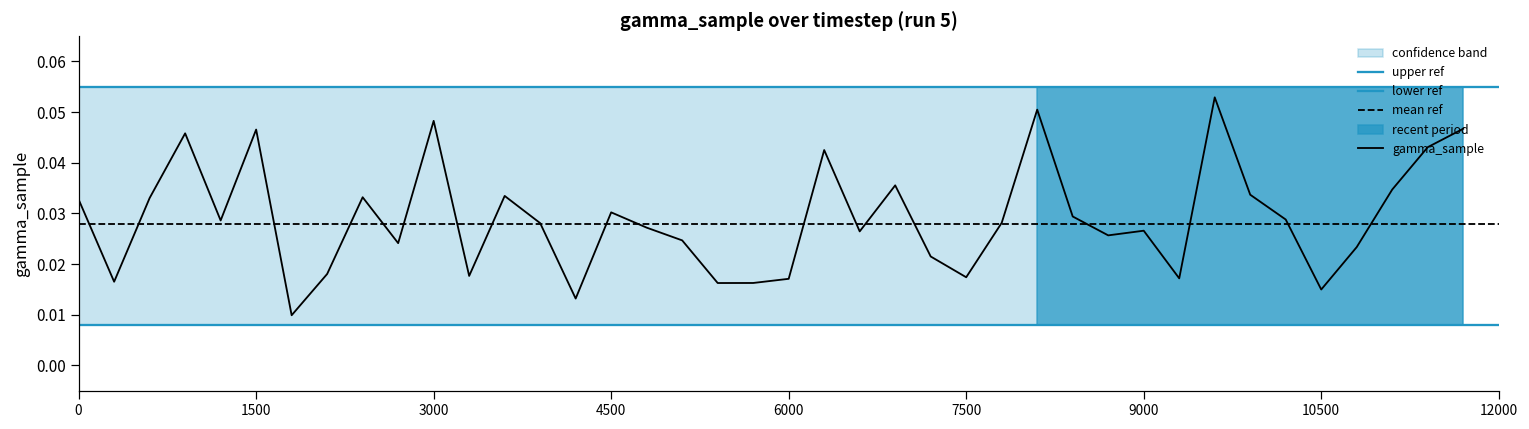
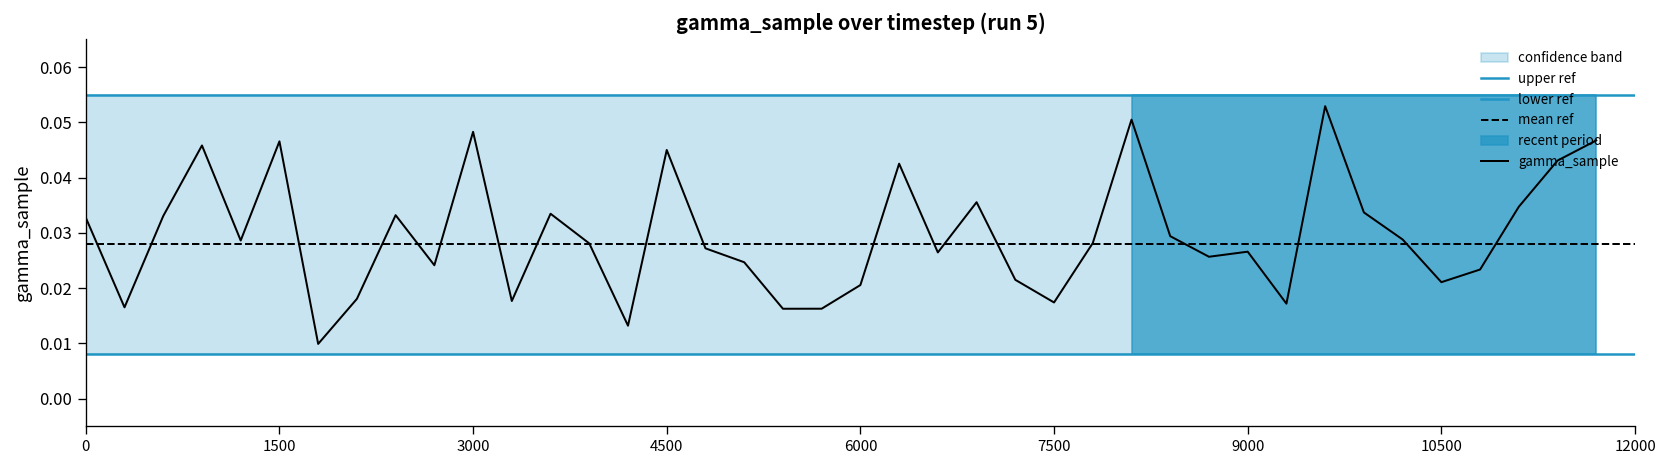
gamma_sample, 4500: 0.030 -> 0.045
gamma_sample, 6000: 0.017 -> 0.021
gamma_sample, 10500: 0.015 -> 0.021
